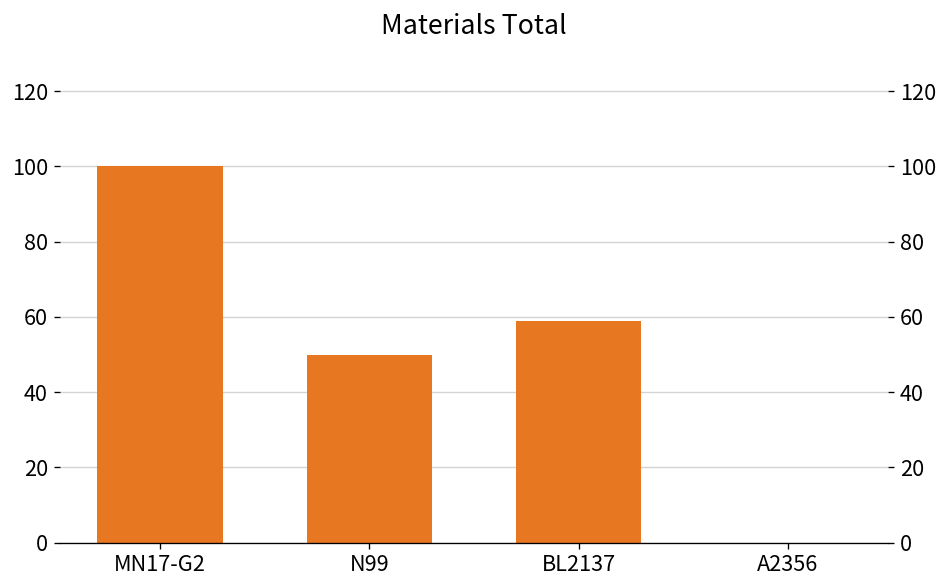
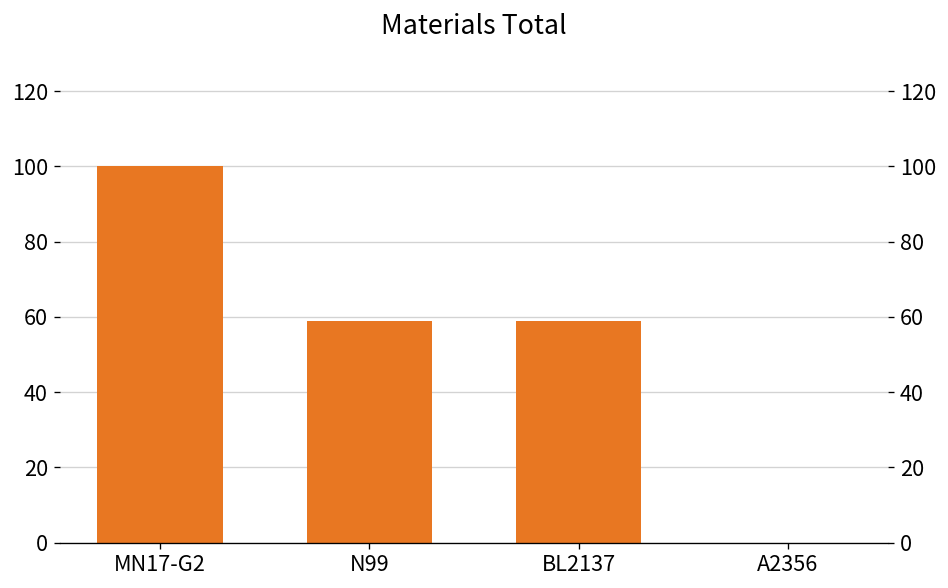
N99: 50 -> 59
